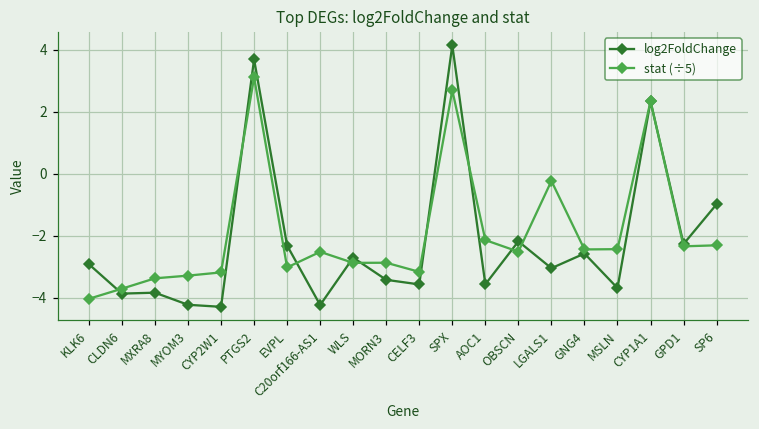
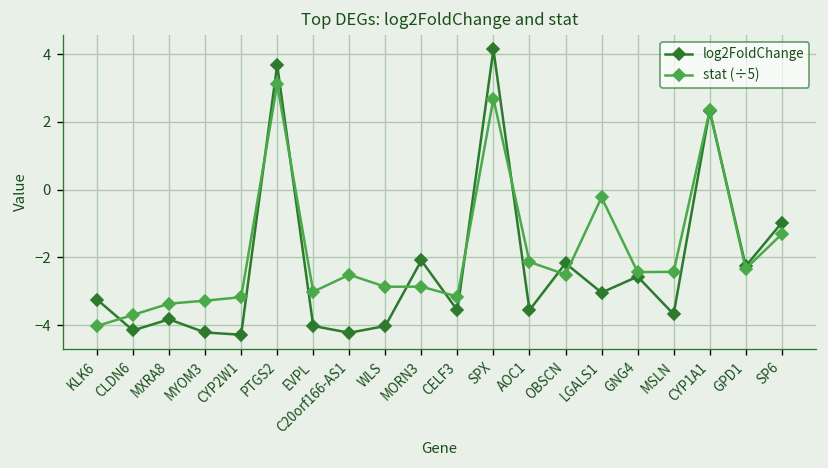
log2FoldChange, KLK6: -2.9 -> -3.2
log2FoldChange, CLDN6: -3.9 -> -4.2
log2FoldChange, EVPL: -2.3 -> -4.0
log2FoldChange, WLS: -2.7 -> -4.0
log2FoldChange, MORN3: -3.4 -> -2.1
stat (÷5), SP6: -2.3 -> -1.3
